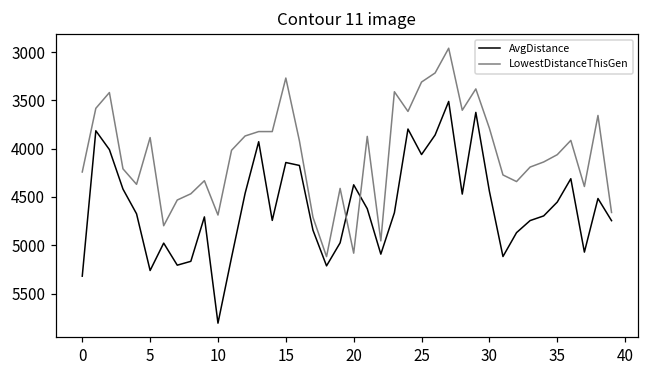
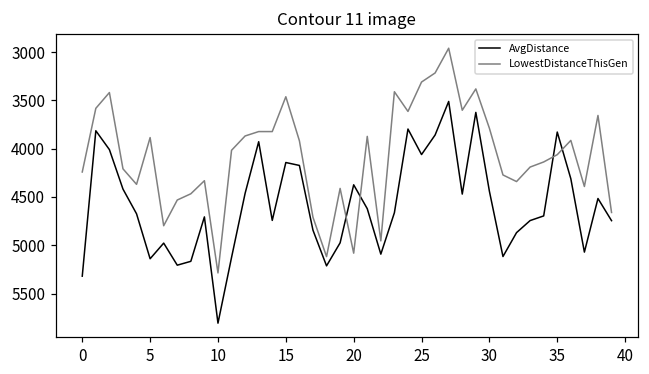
AvgDistance, 5: 5300 -> 5100
LowestDistanceThisGen, 10: 4700 -> 5300
LowestDistanceThisGen, 15: 3300 -> 3500
AvgDistance, 35: 4600 -> 3800
